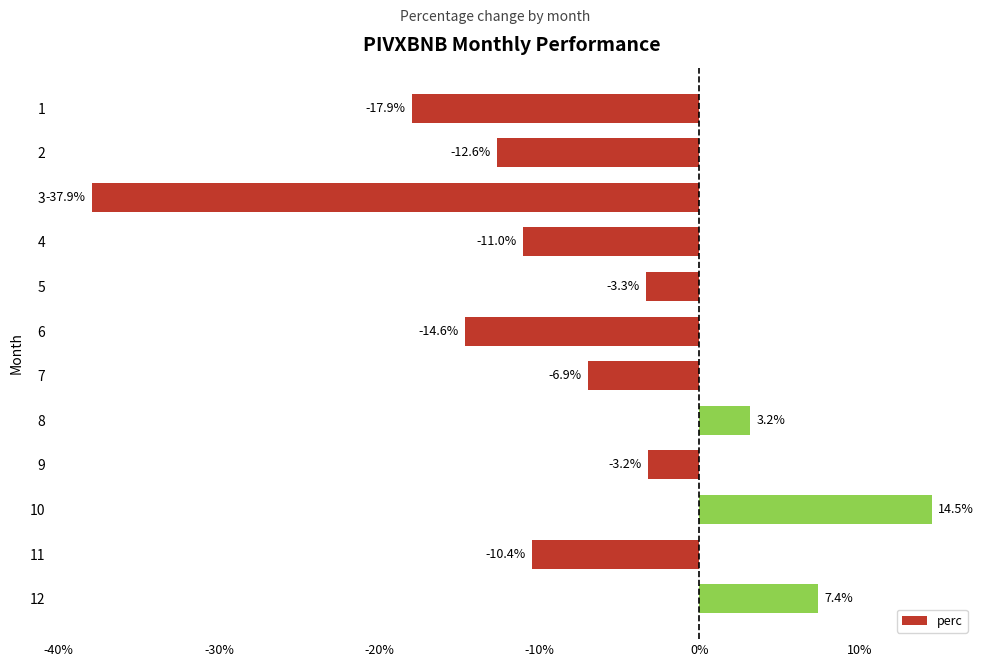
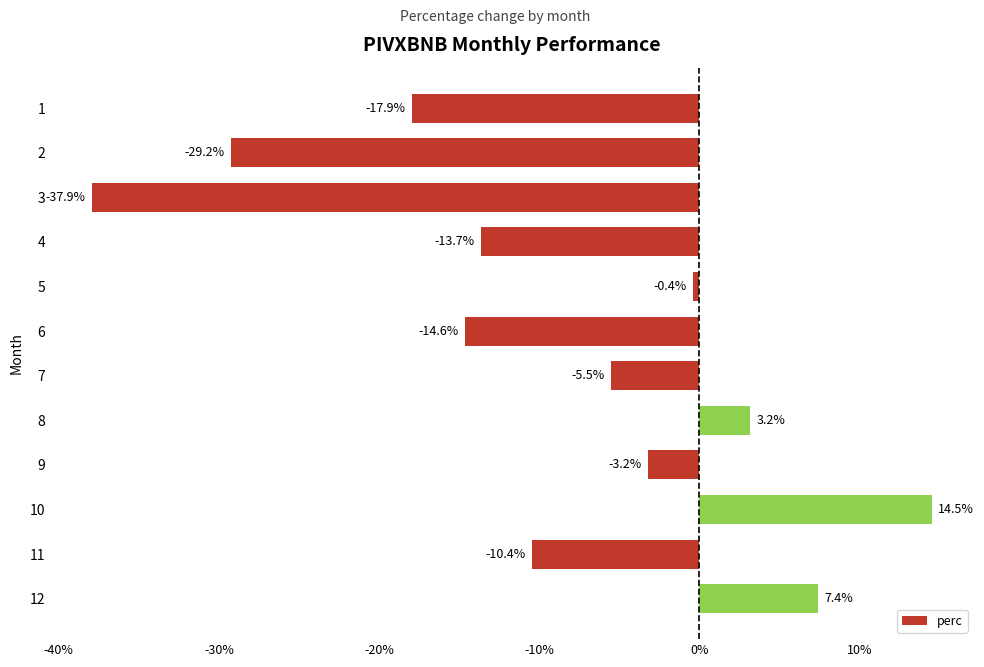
2: -12.6% -> -29.2%
4: -11.0% -> -13.7%
5: -3.3% -> -0.4%
7: -6.9% -> -5.5%
